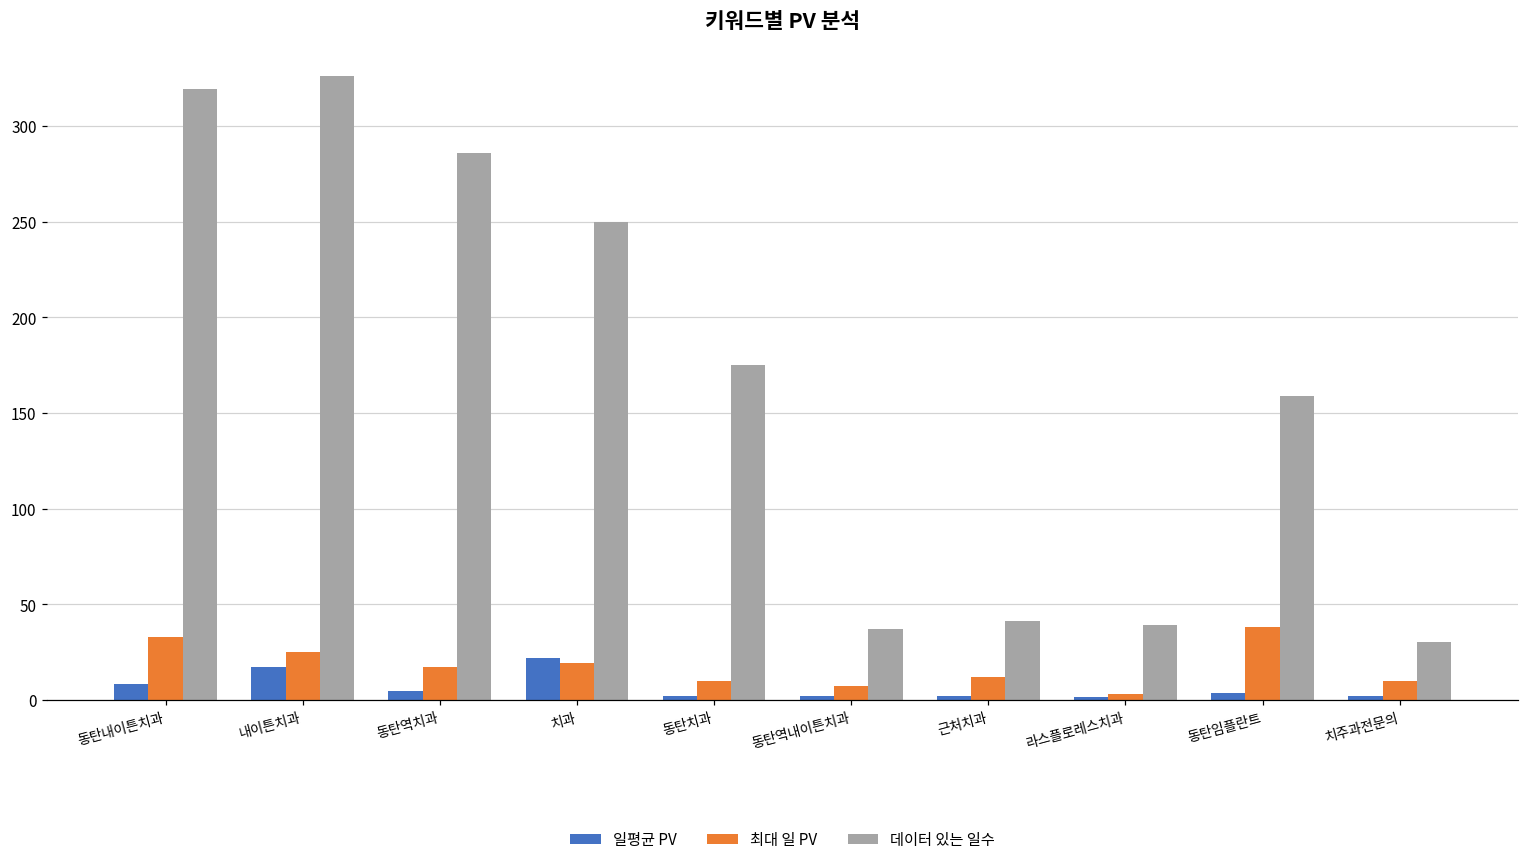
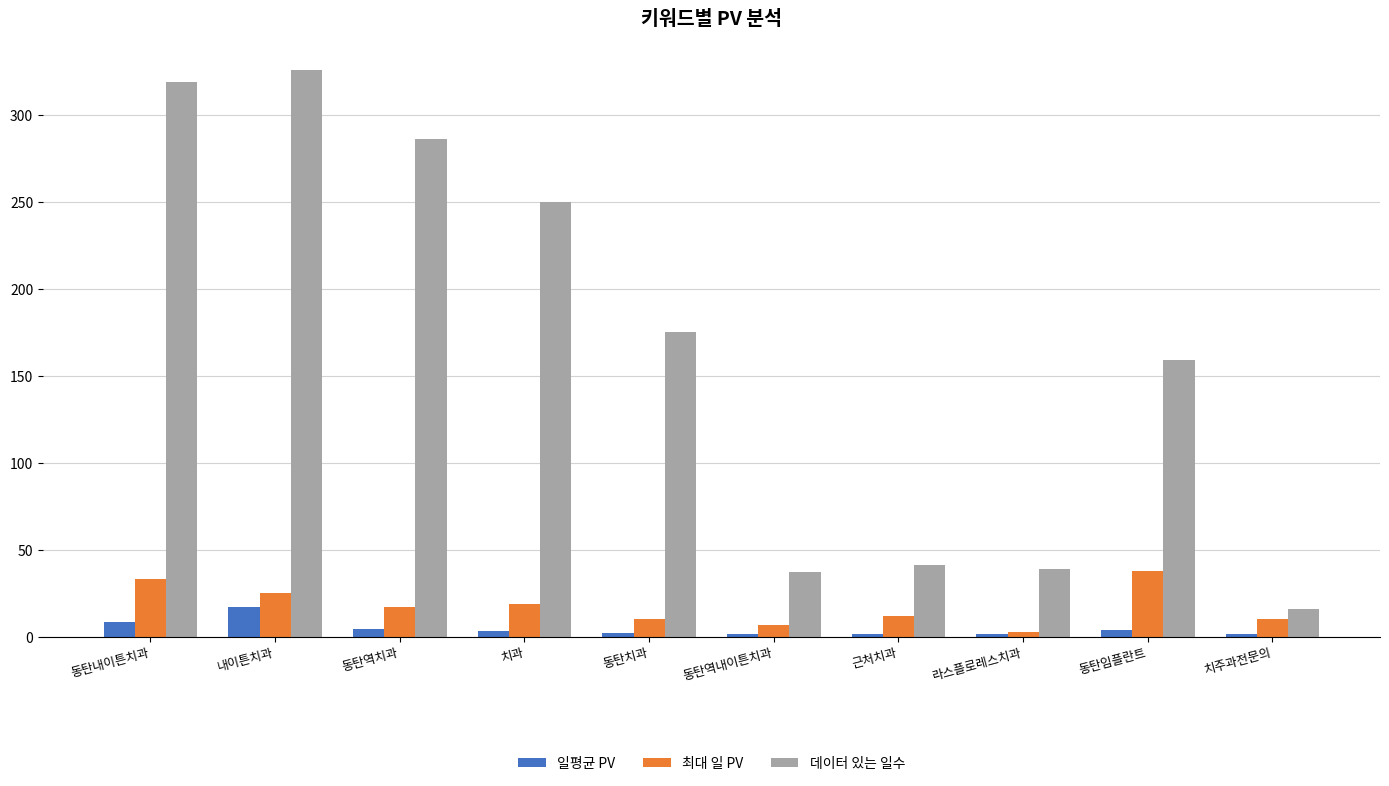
일평균 PV, 치과: 22 -> 3
데이터 있는 일수, 치주과전문의: 30 -> 16
